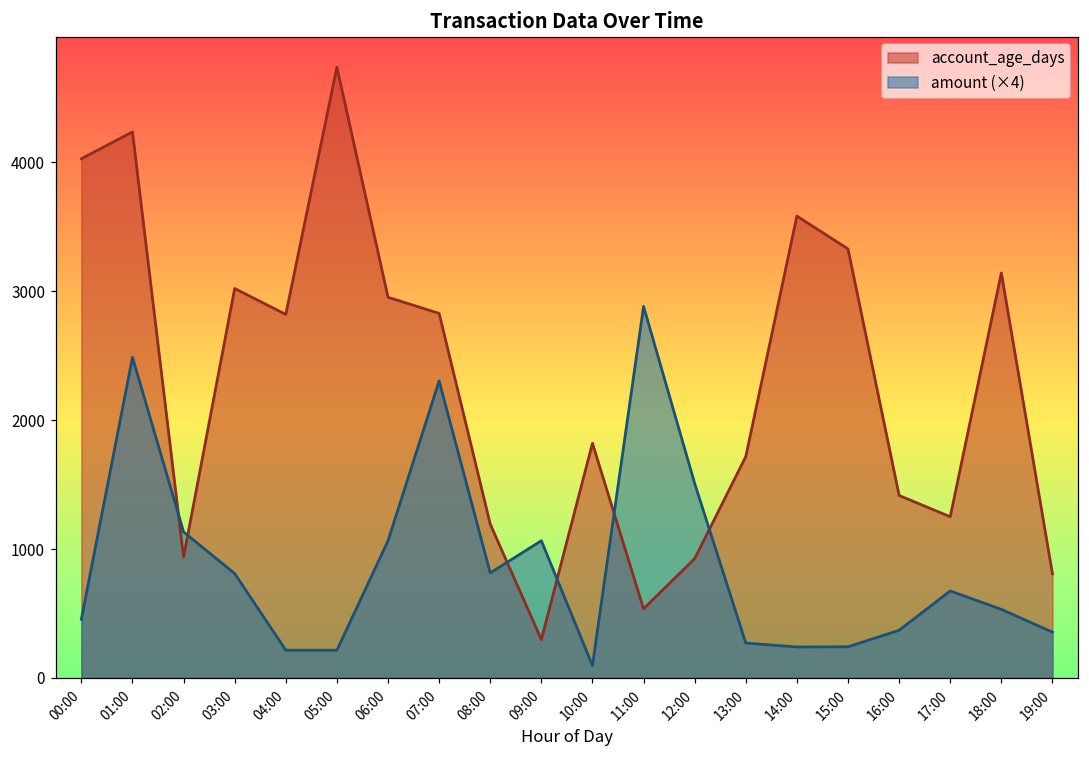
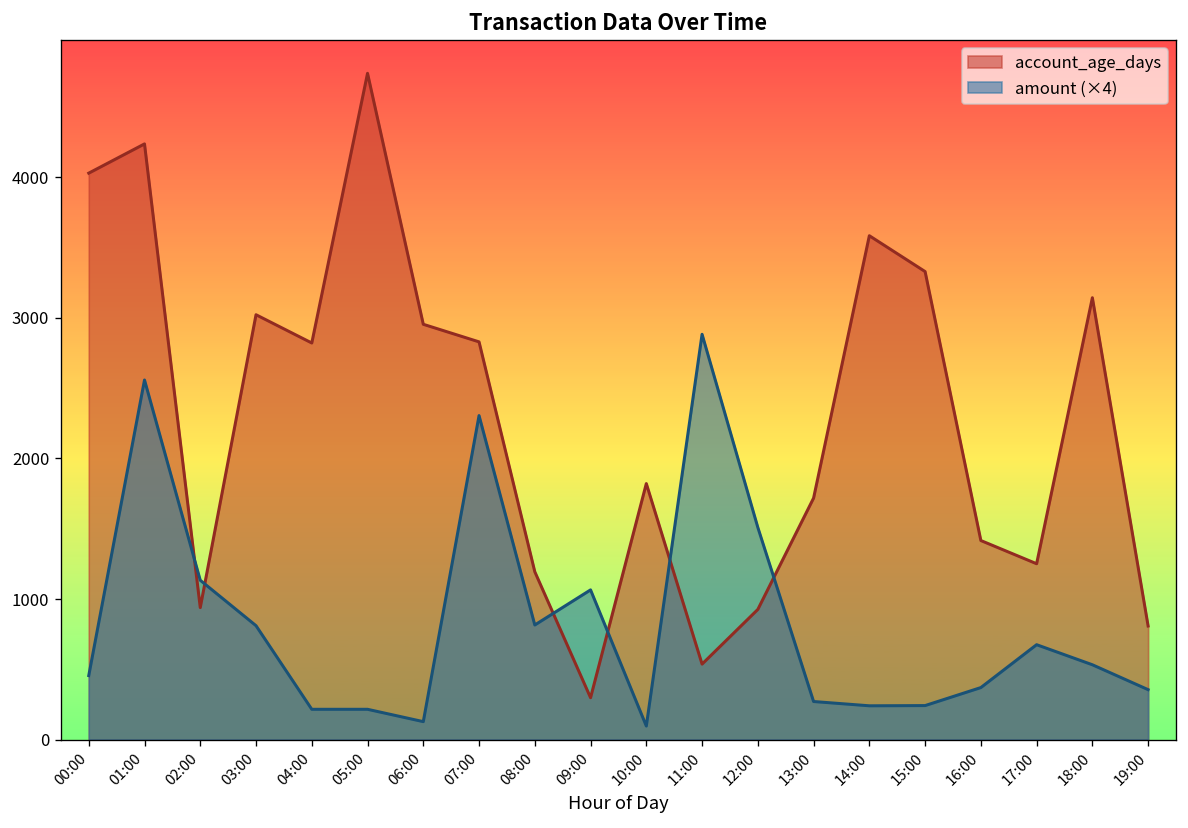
amount (×4), 01:00: 2490 -> 2560
amount (×4), 06:00: 1060 -> 130
